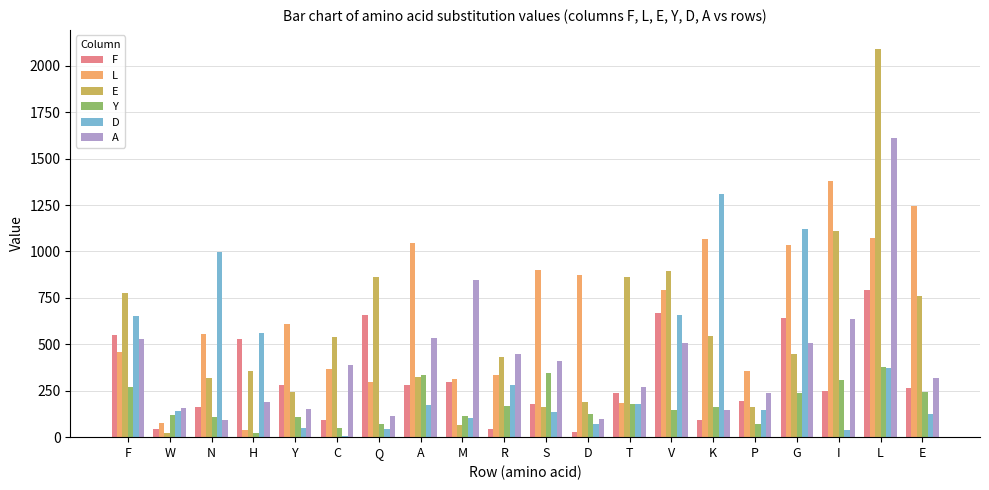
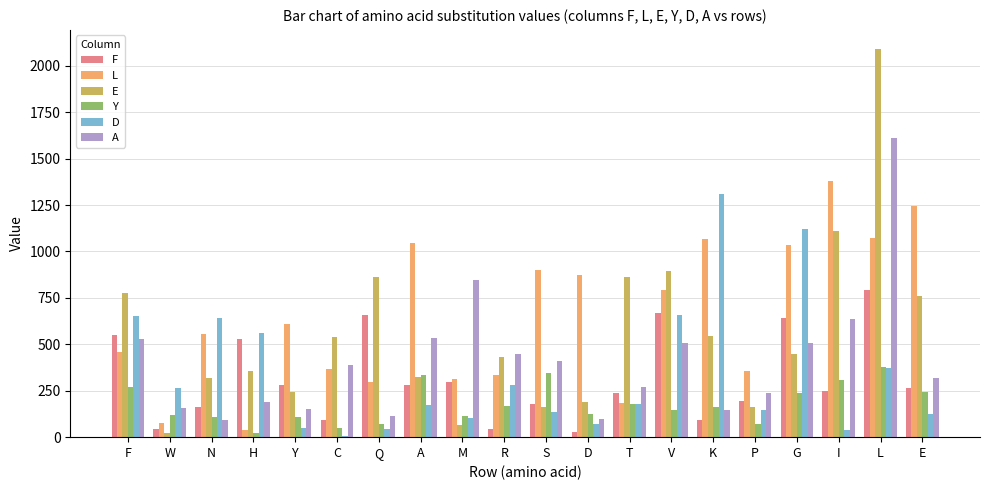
D, W: 140 -> 270
D, N: 1000 -> 640
